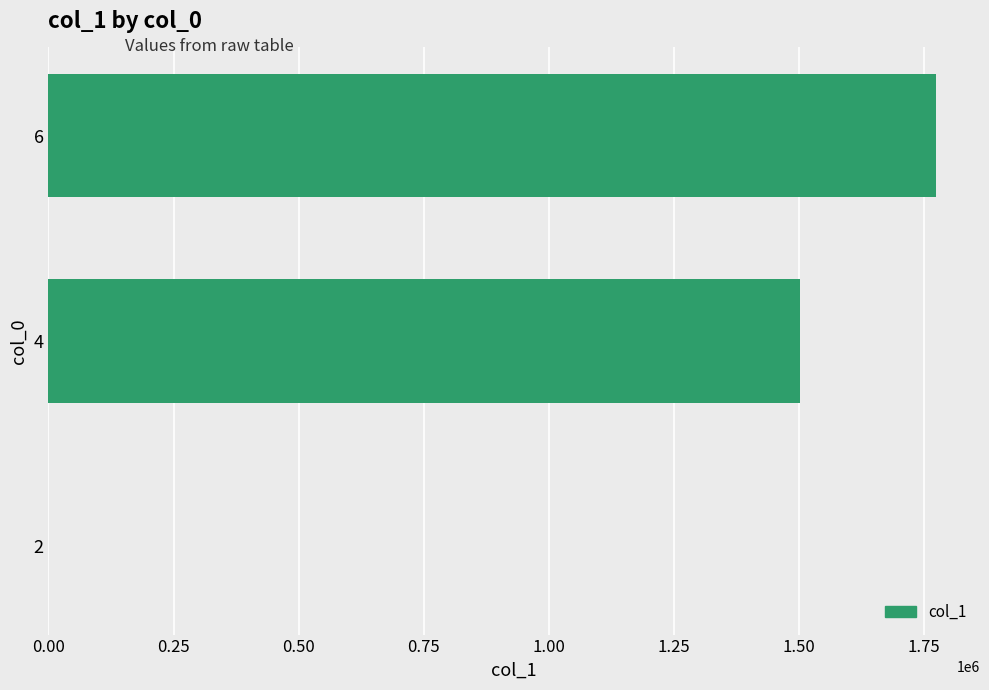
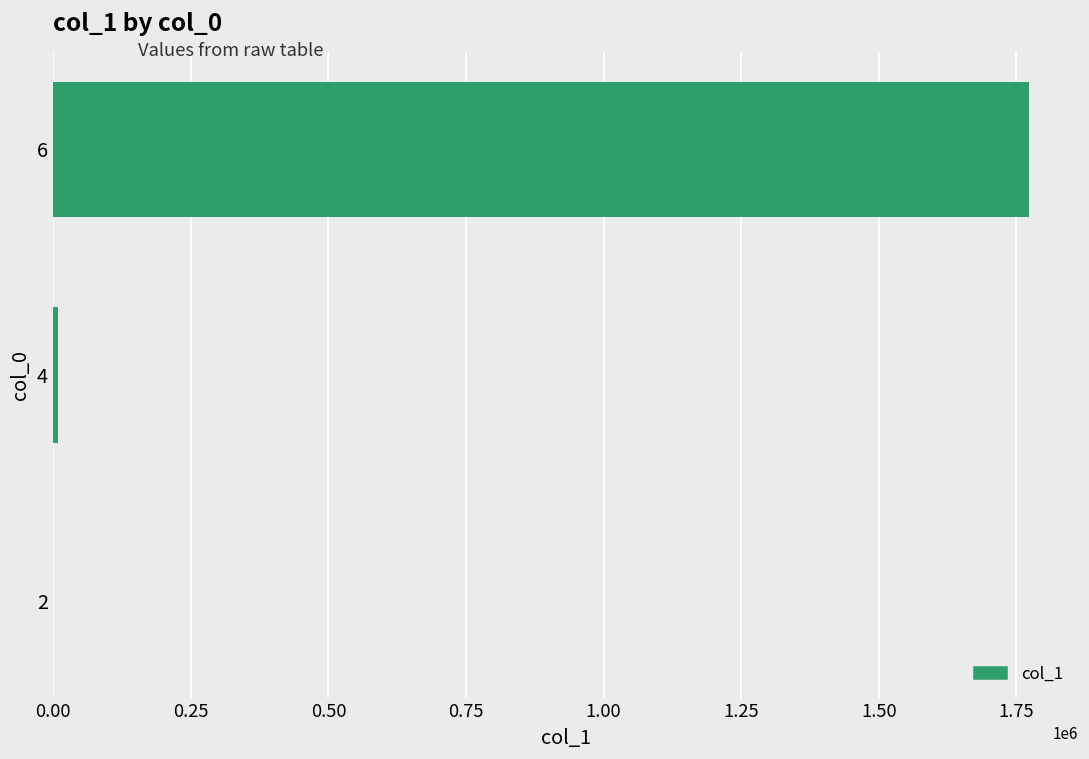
4: 1500000 -> 10000
